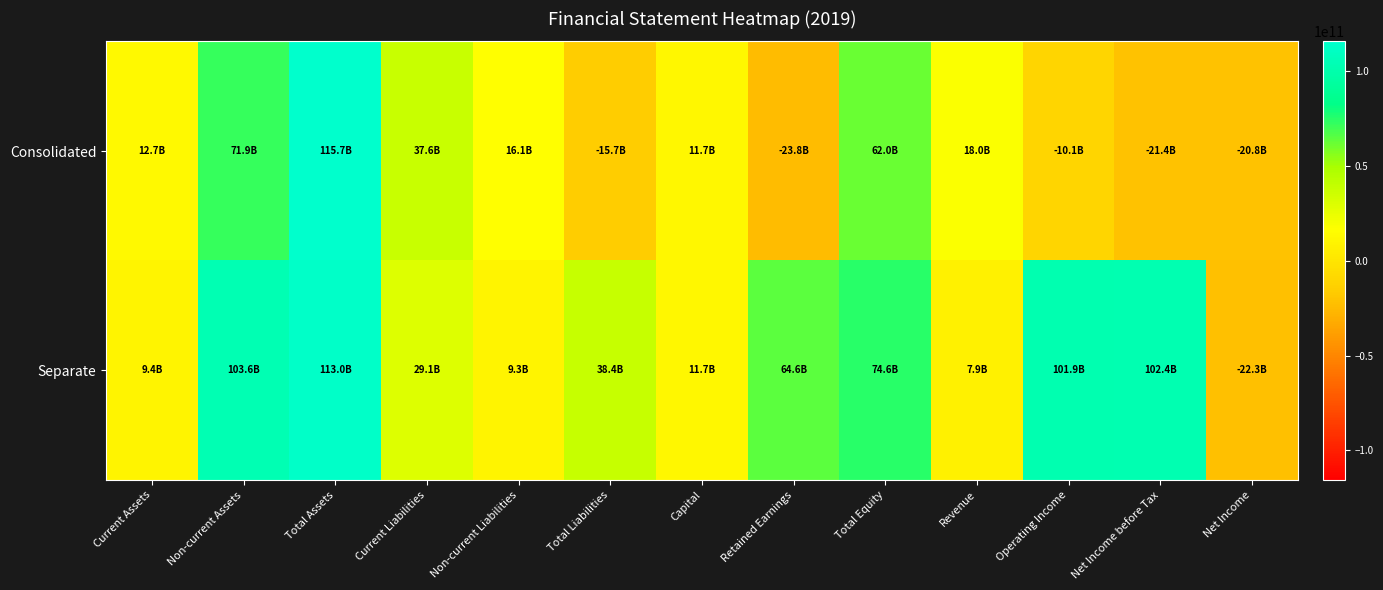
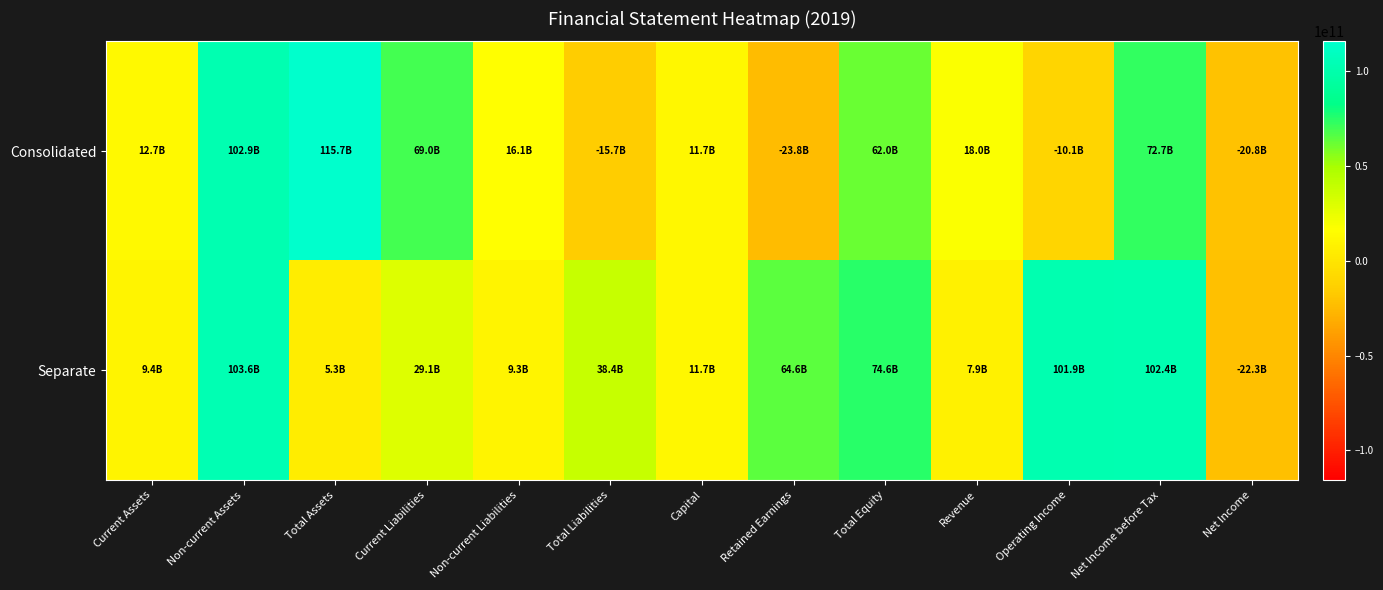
Consolidated, Non-current Assets: 71.9B -> 102.9B
Consolidated, Current Liabilities: 37.6B -> 69.0B
Consolidated, Net Income before Tax: -21.4B -> 72.7B
Separate, Total Assets: 113.0B -> 5.3B
